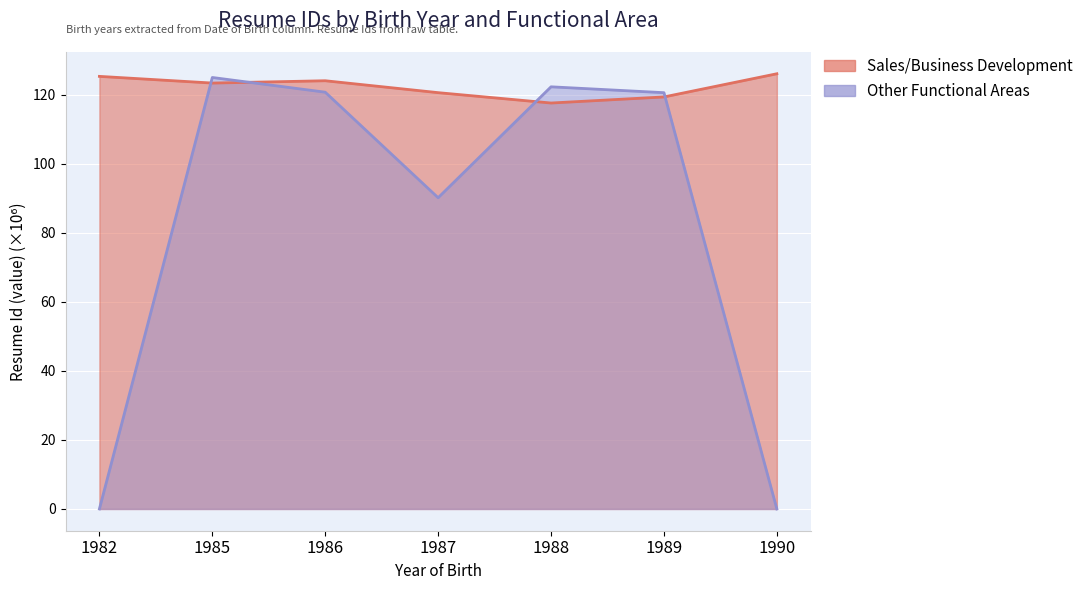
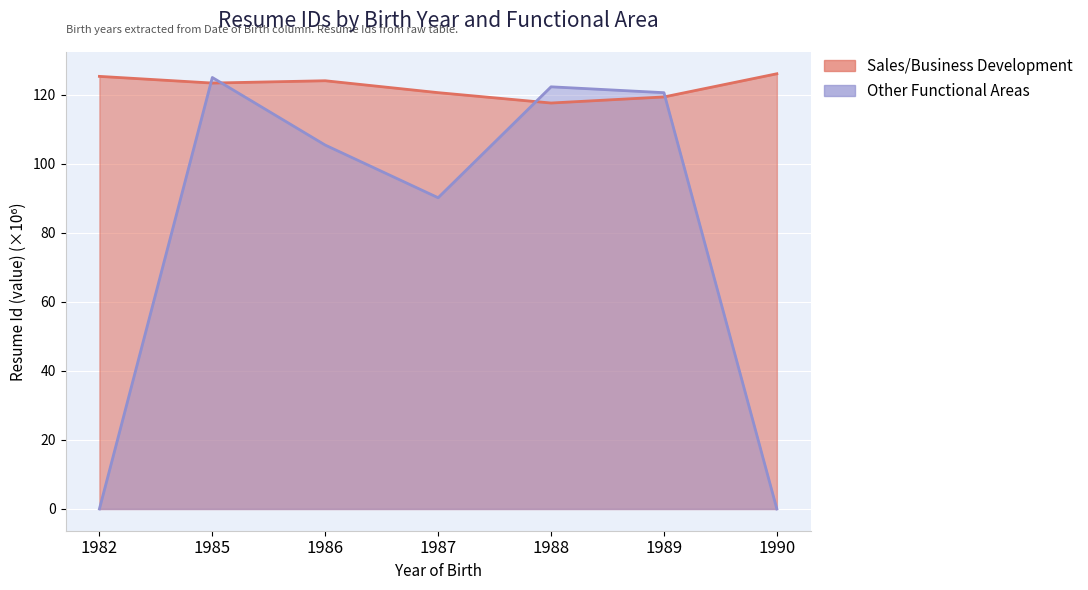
Other Functional Areas, 1986: 121 -> 105
